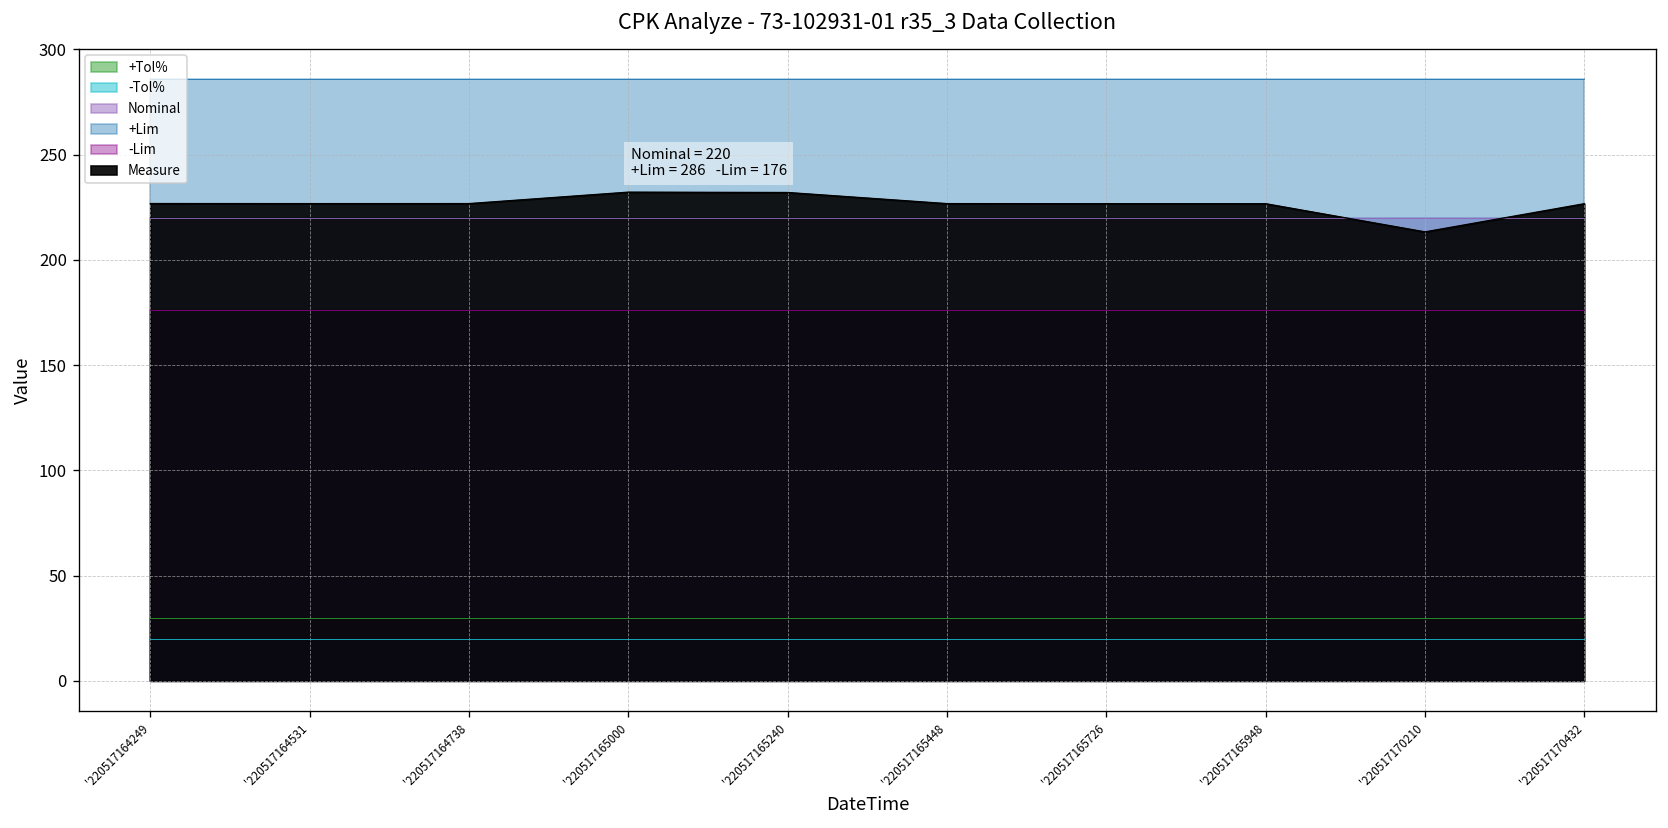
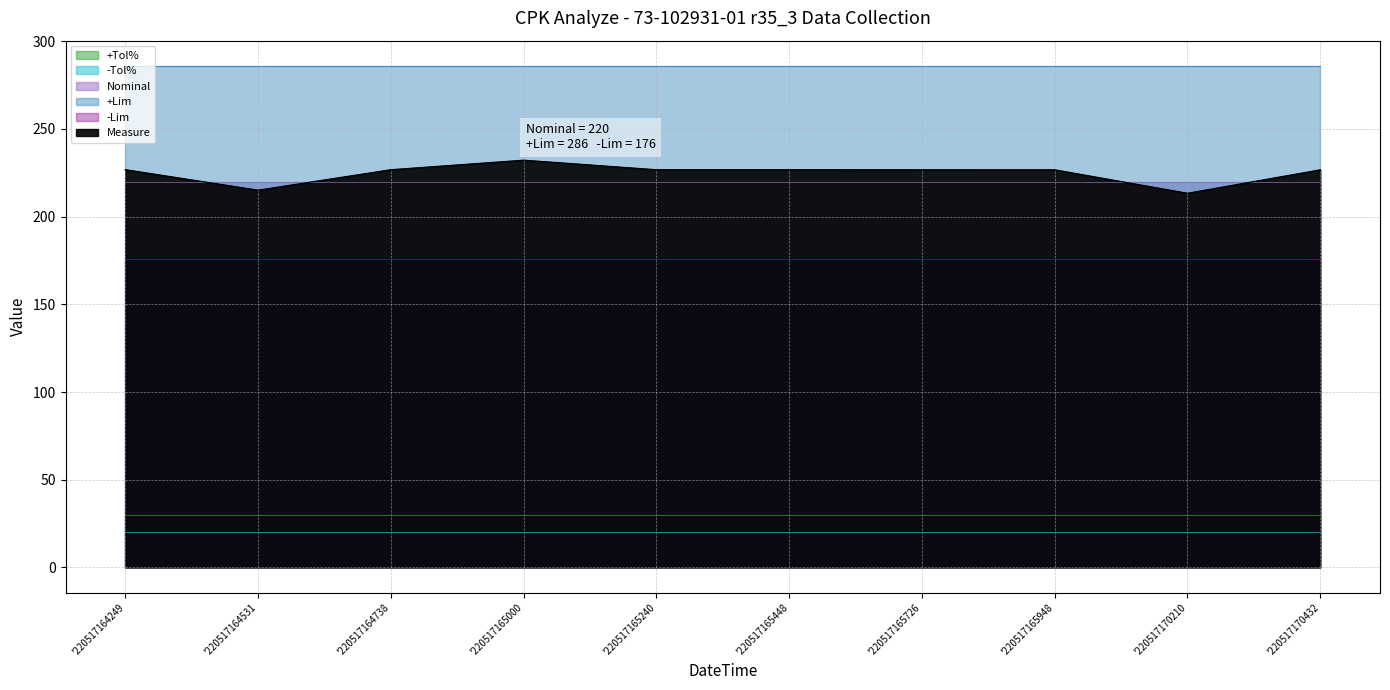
Measure, '220517164531: 227 -> 215
Measure, '220517165240: 232 -> 227
